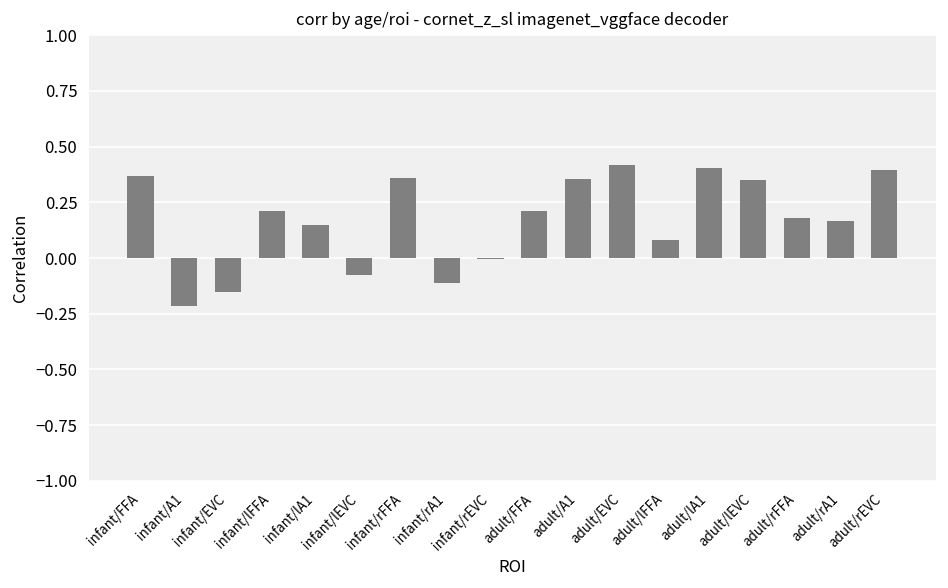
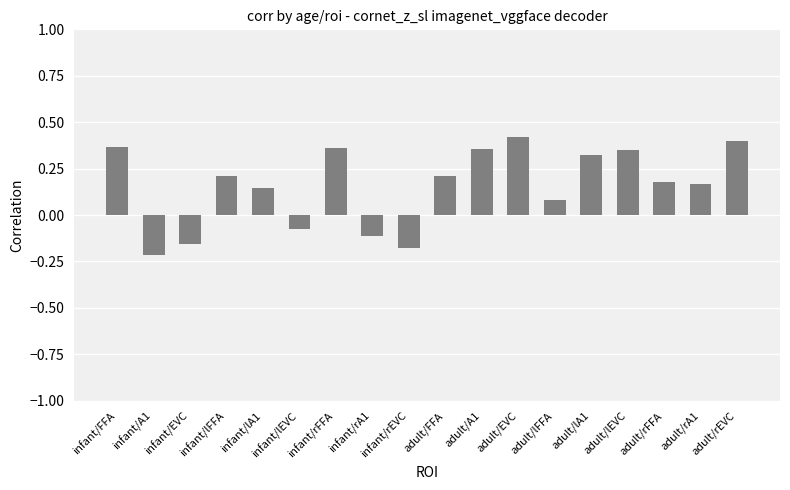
infant/rEVC: 0.00 -> -0.18
adult/lA1: 0.40 -> 0.32
